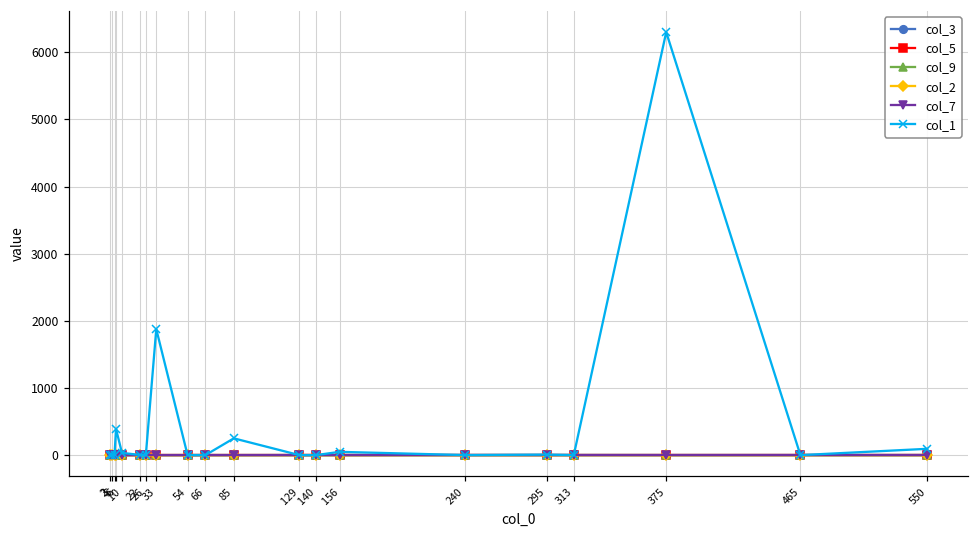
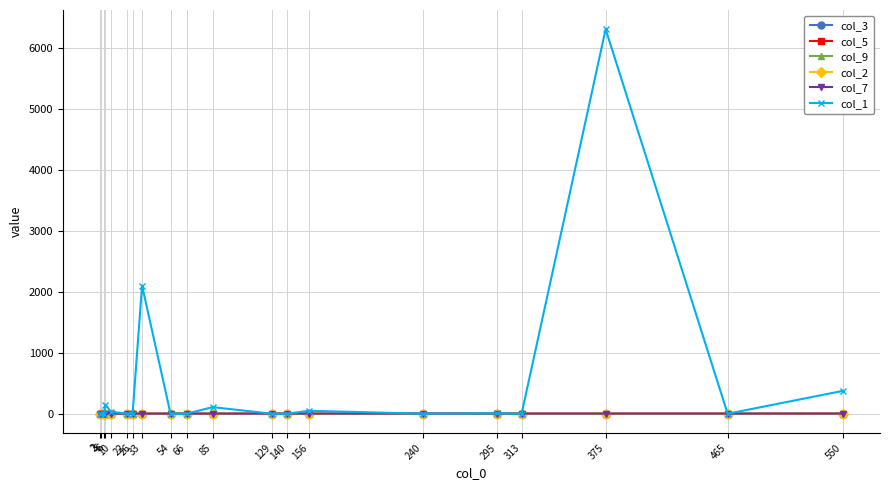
col_1, 6: 400 -> 100
col_1, 33: 1900 -> 2100
col_1, 85: 300 -> 100
col_1, 550: 100 -> 400
